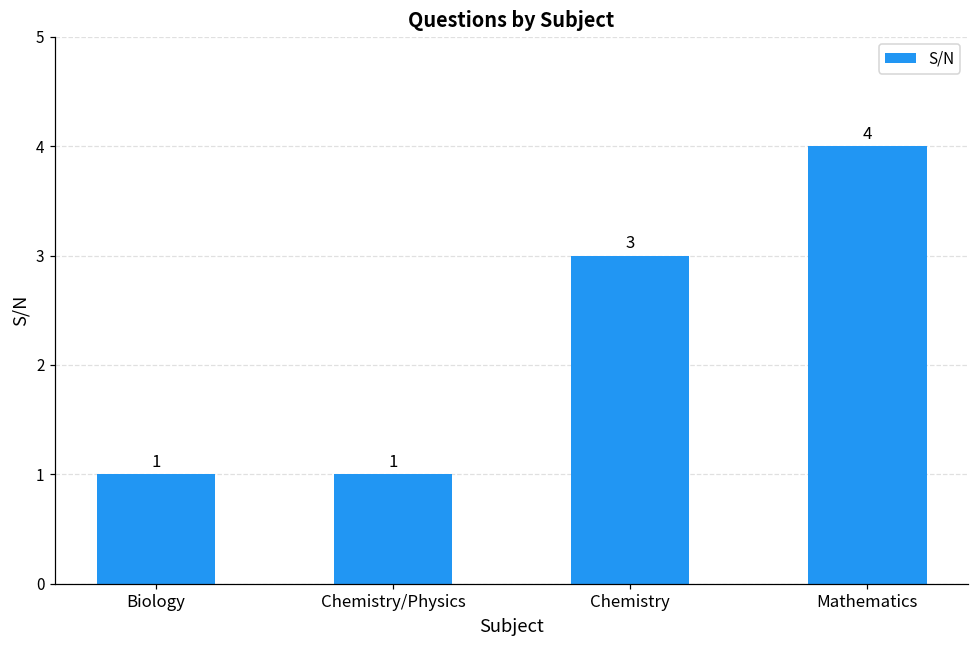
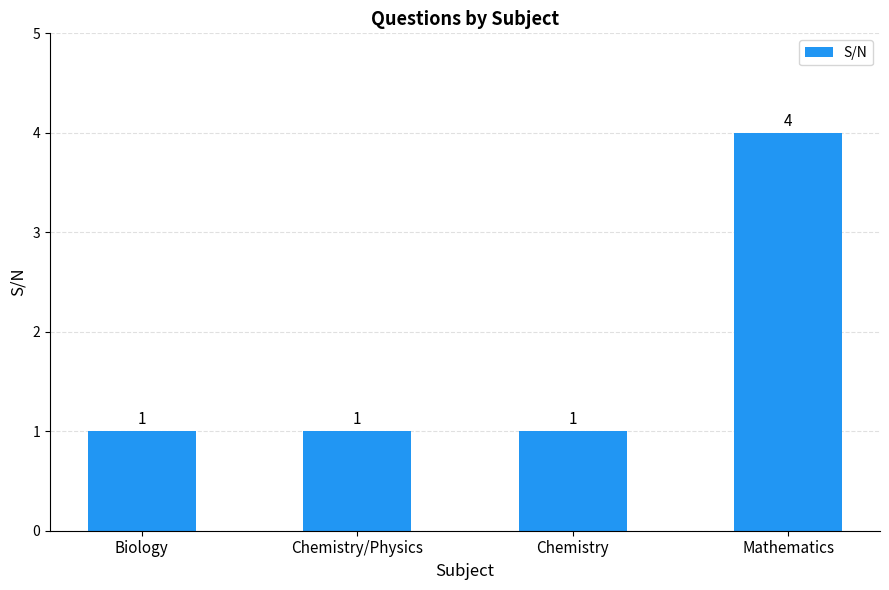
Chemistry: 3 -> 1
